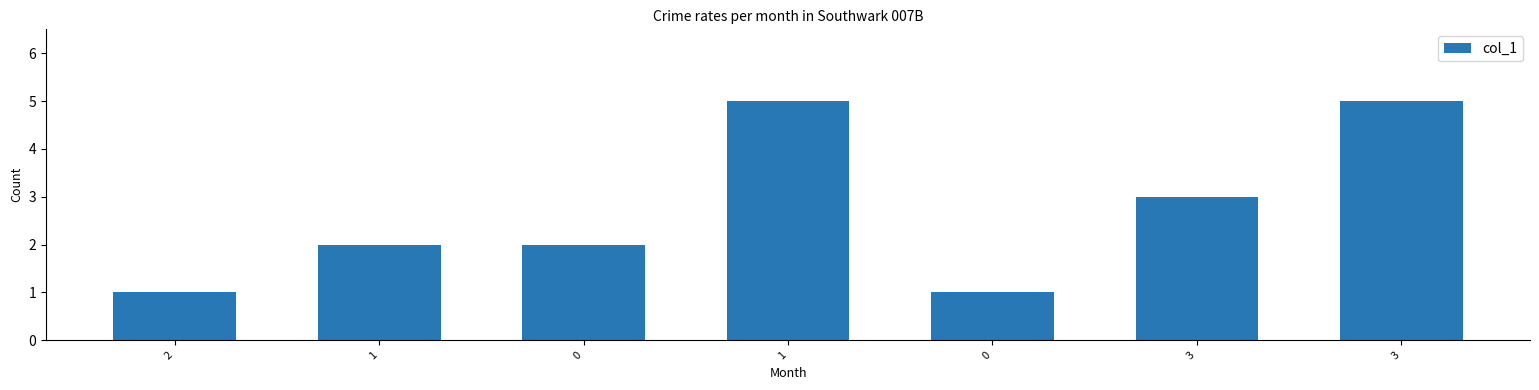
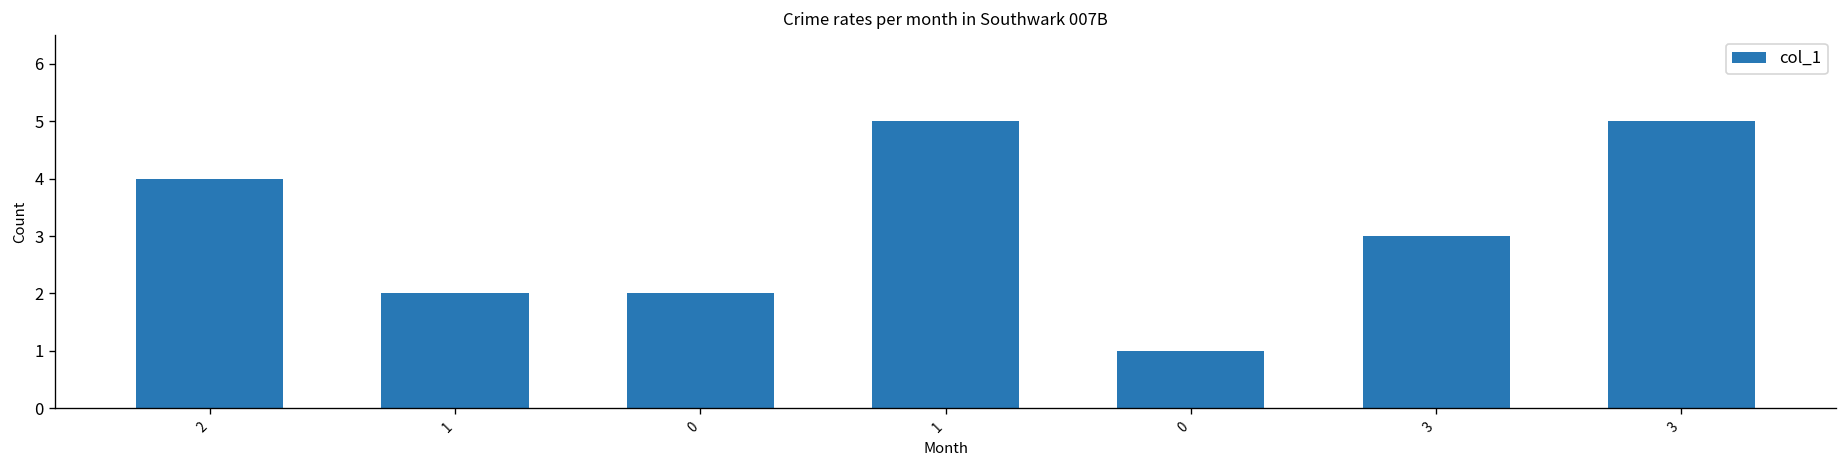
2: 1 -> 4
